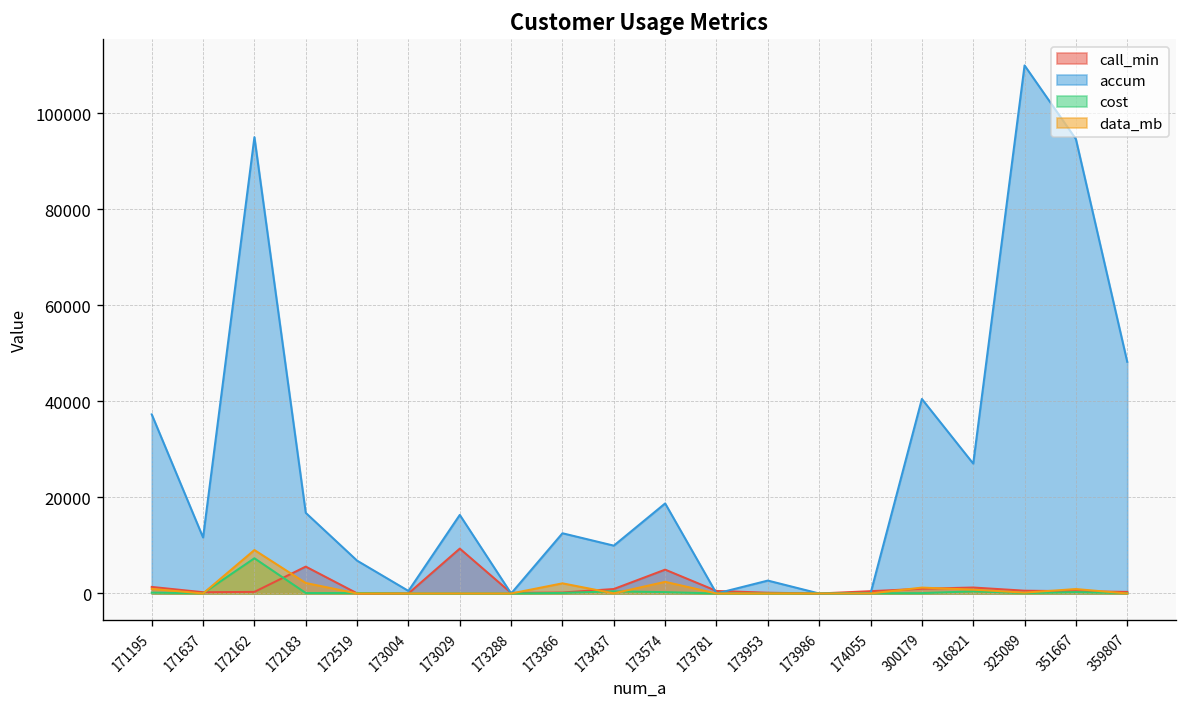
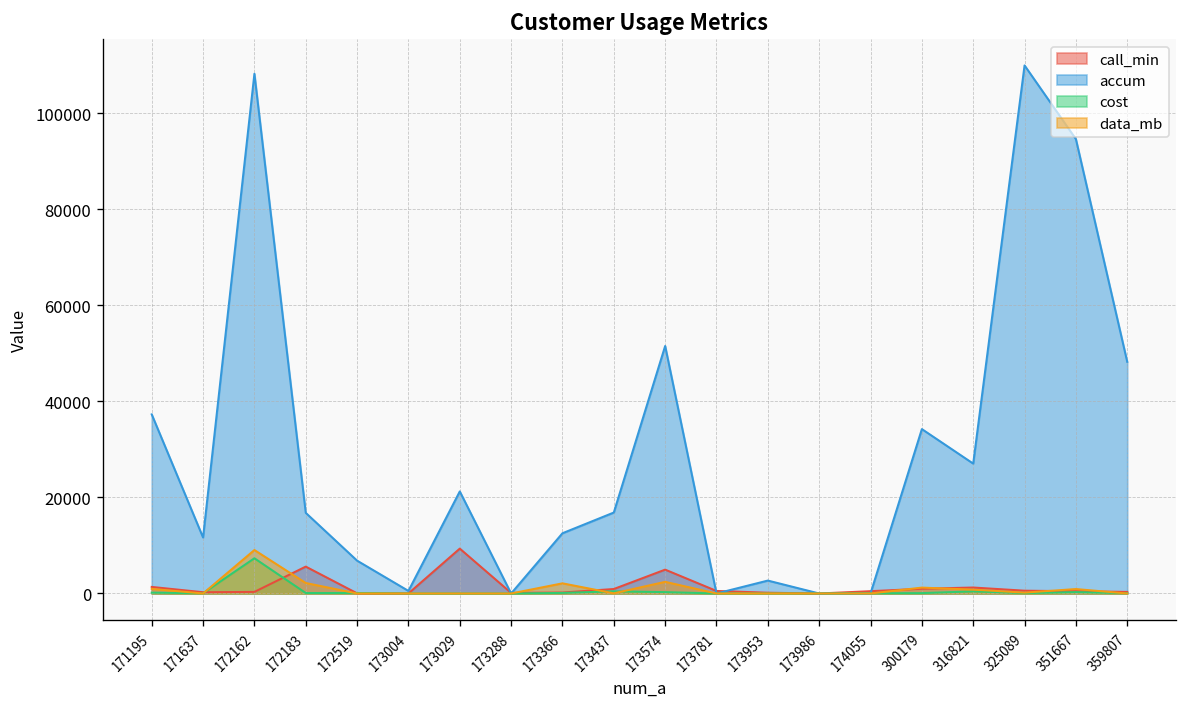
accum, 172162: 95000 -> 108000
accum, 173029: 16000 -> 21000
accum, 173437: 10000 -> 17000
accum, 173574: 19000 -> 52000
accum, 300179: 41000 -> 34000
